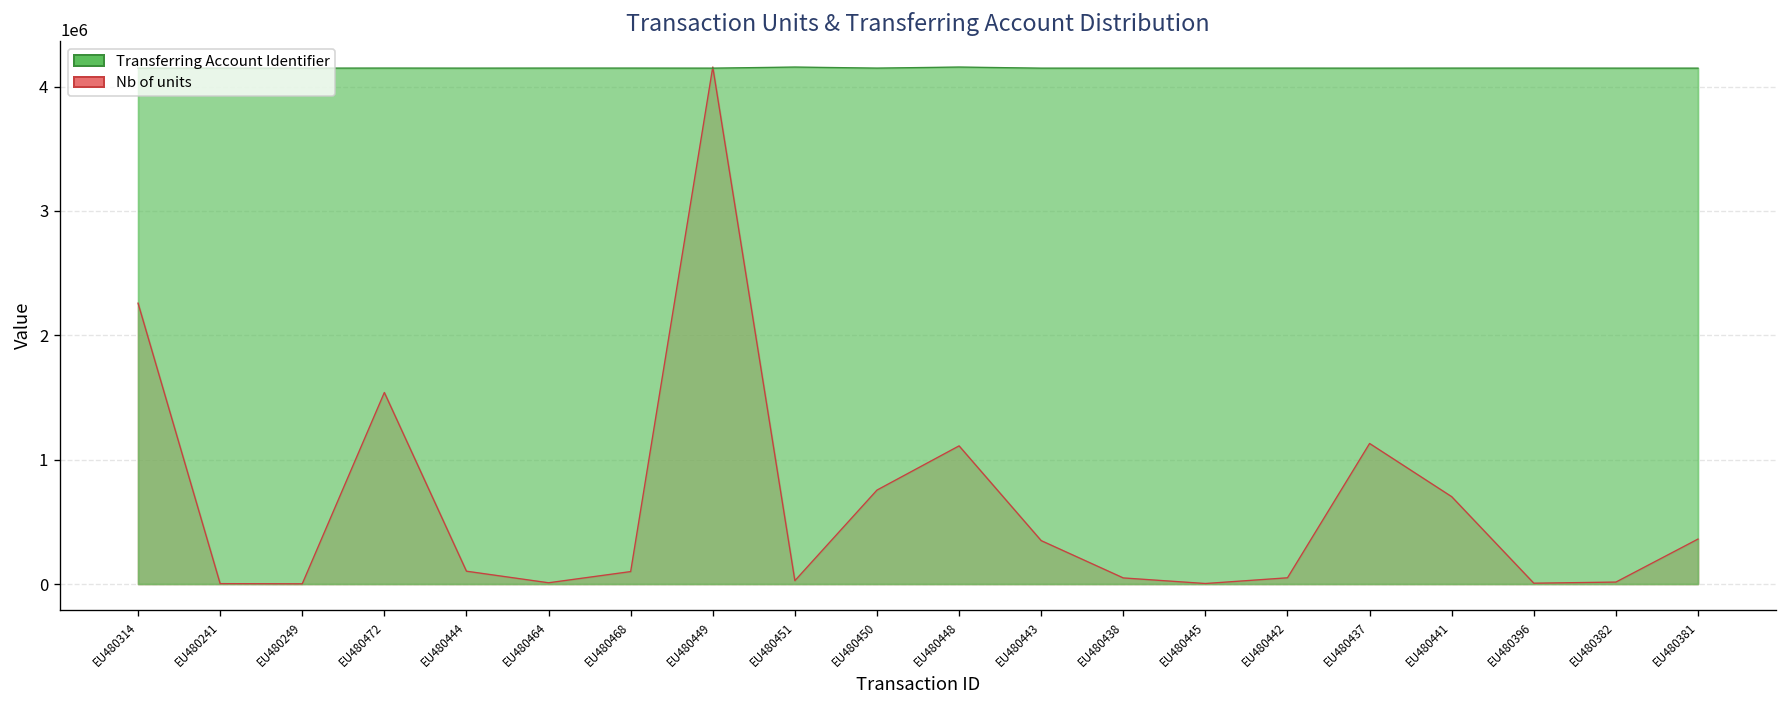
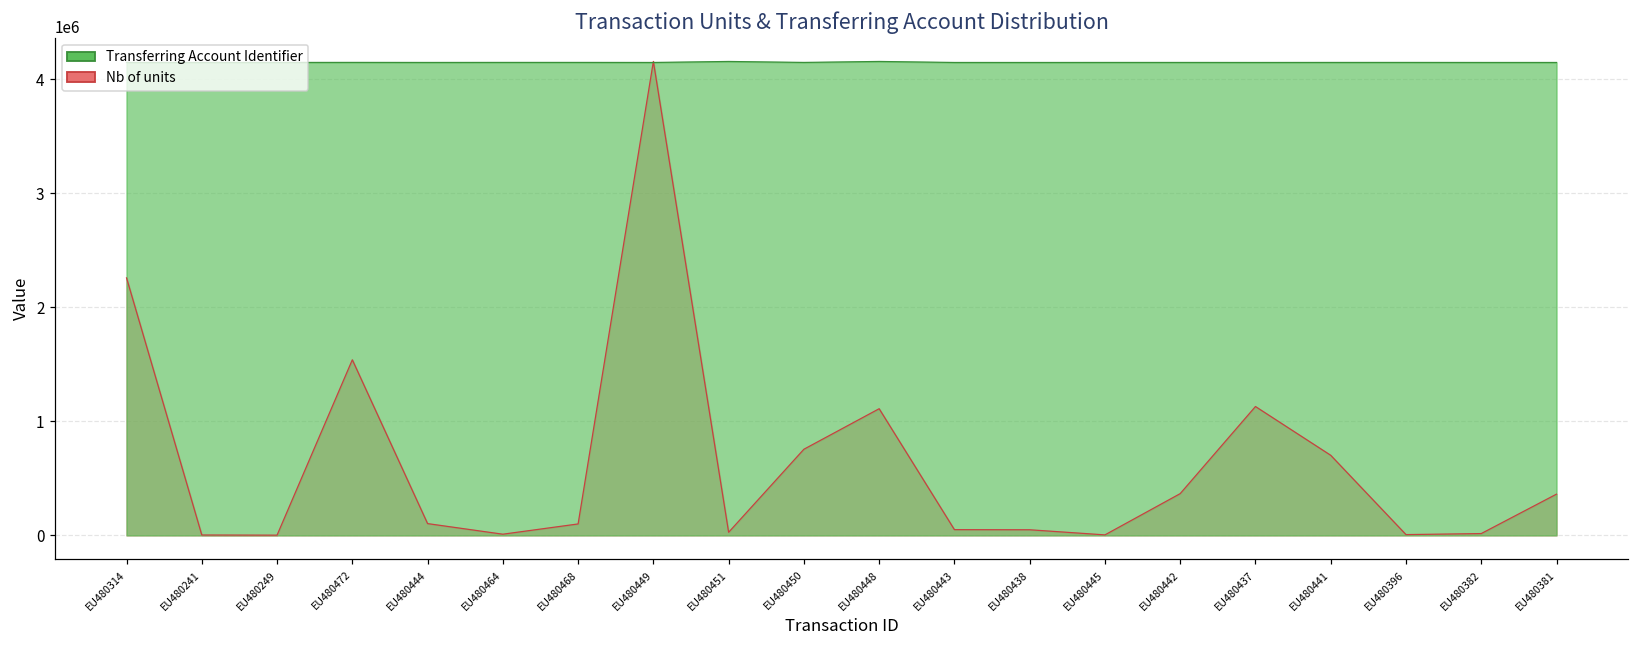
Nb of units, EU480443: 350000 -> 50000
Nb of units, EU480442: 50000 -> 370000
